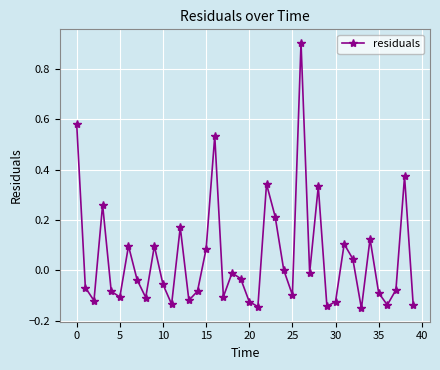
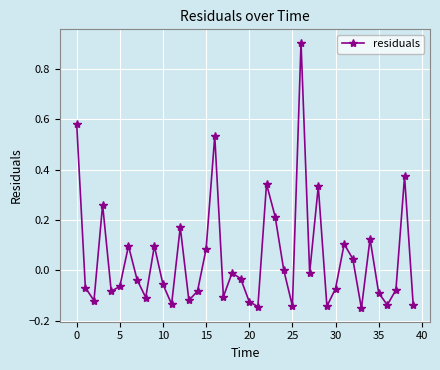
5: -0.11 -> -0.06
25: -0.10 -> -0.14
30: -0.12 -> -0.07
